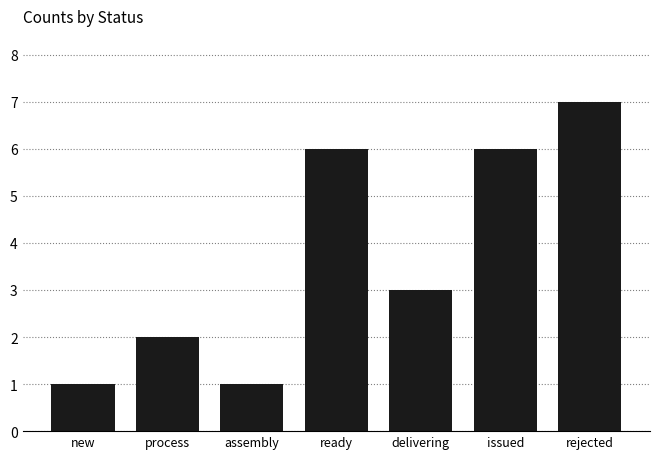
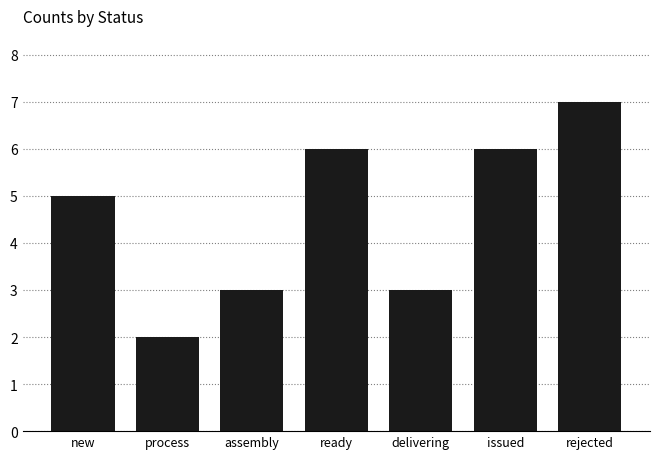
new: 1 -> 5
assembly: 1 -> 3
